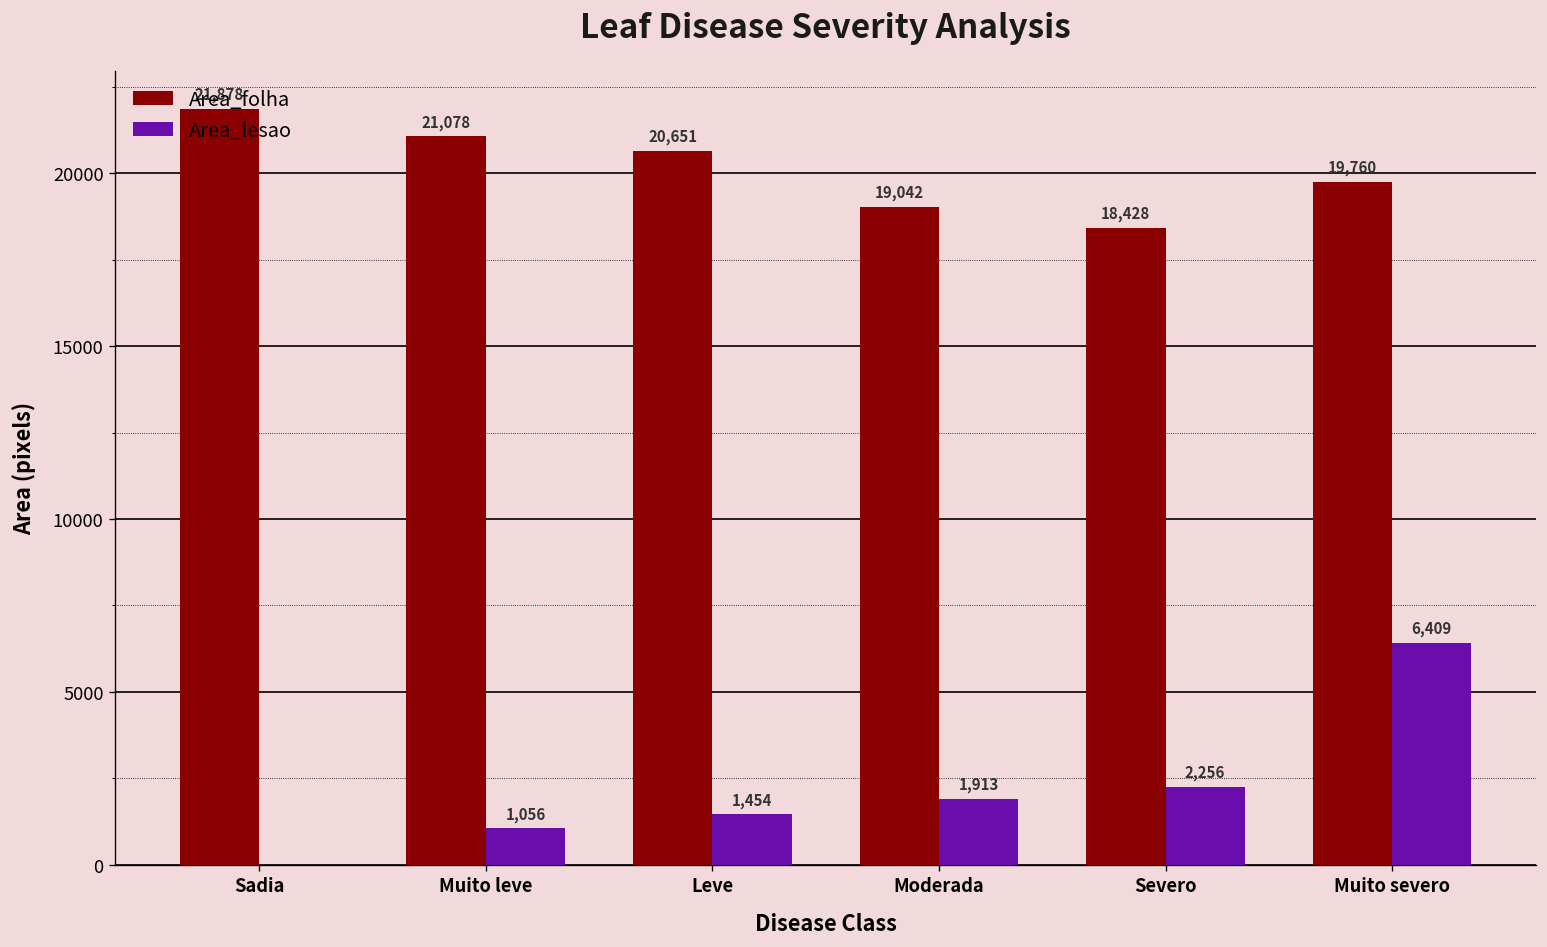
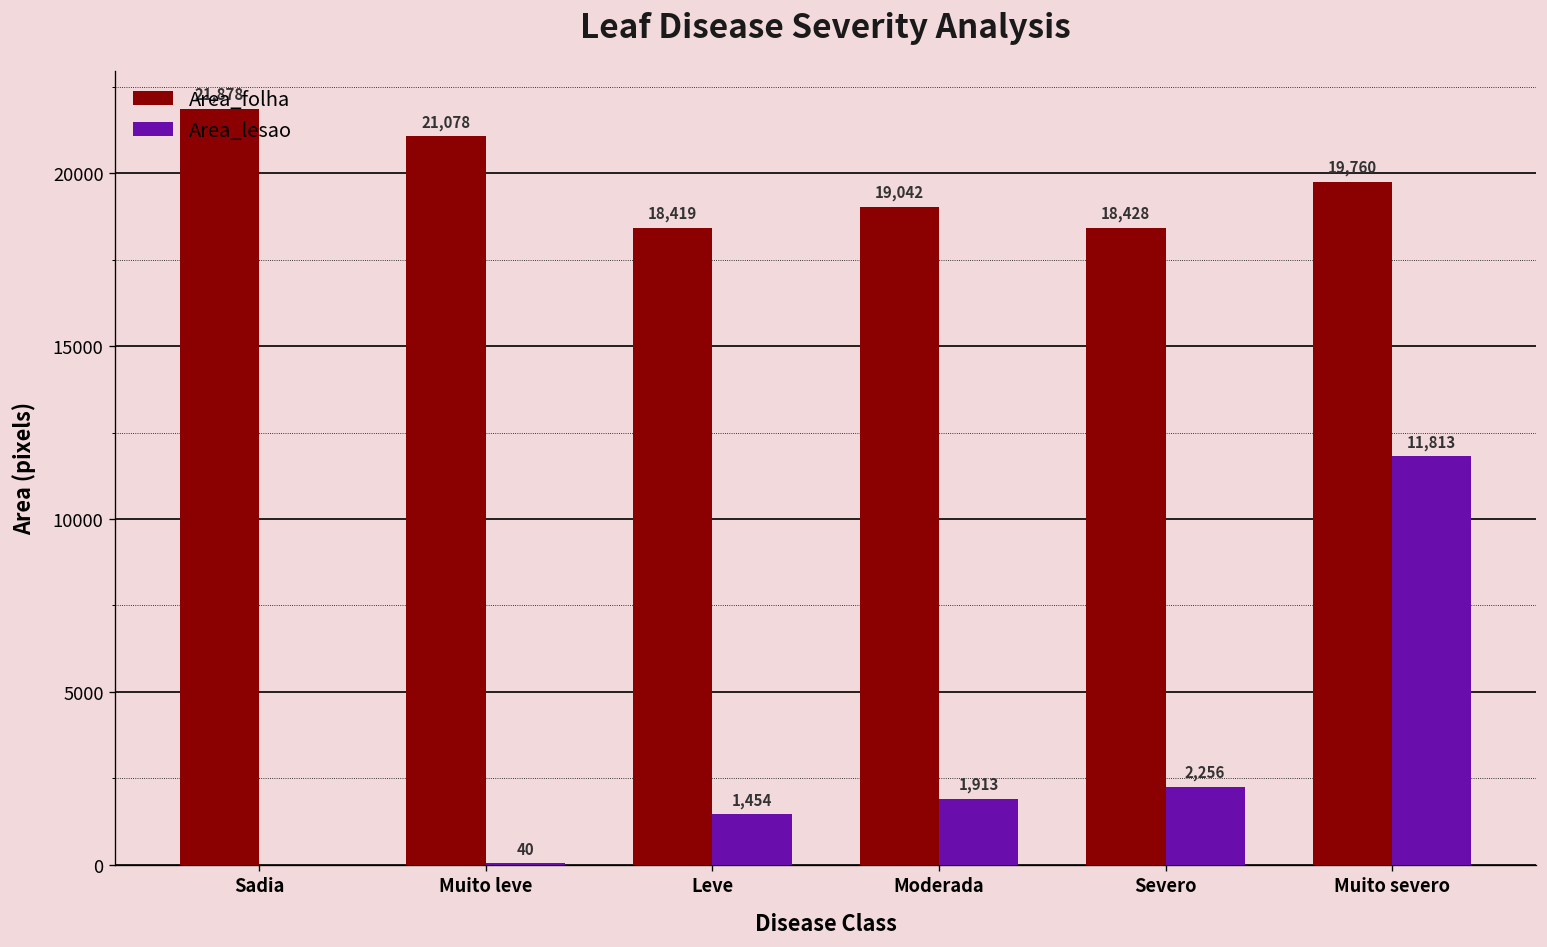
Area_lesao, Muito leve: 1,056 -> 40
Area_folha, Leve: 20,651 -> 18,419
Area_lesao, Muito severo: 6,409 -> 11,813
